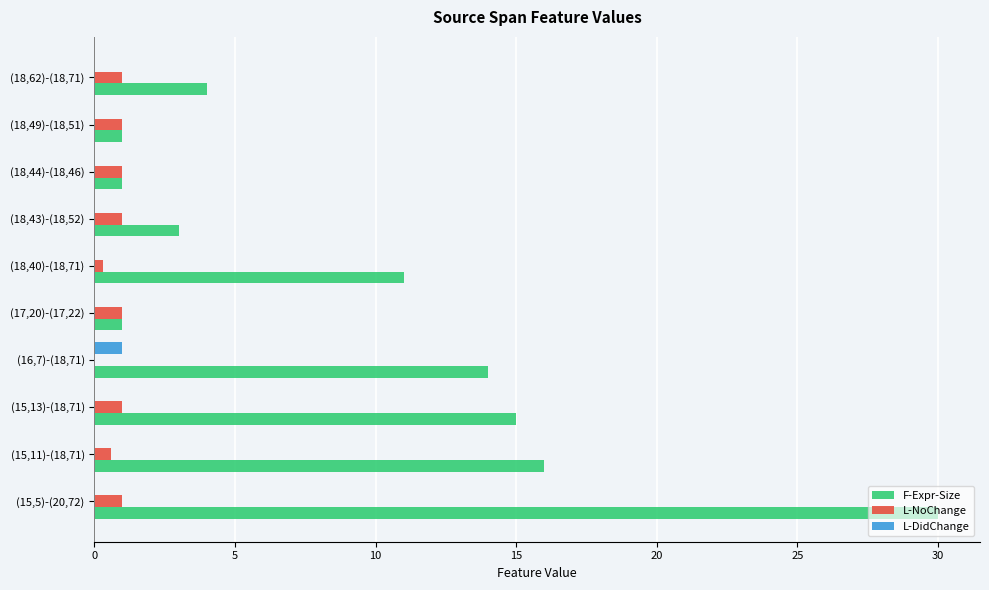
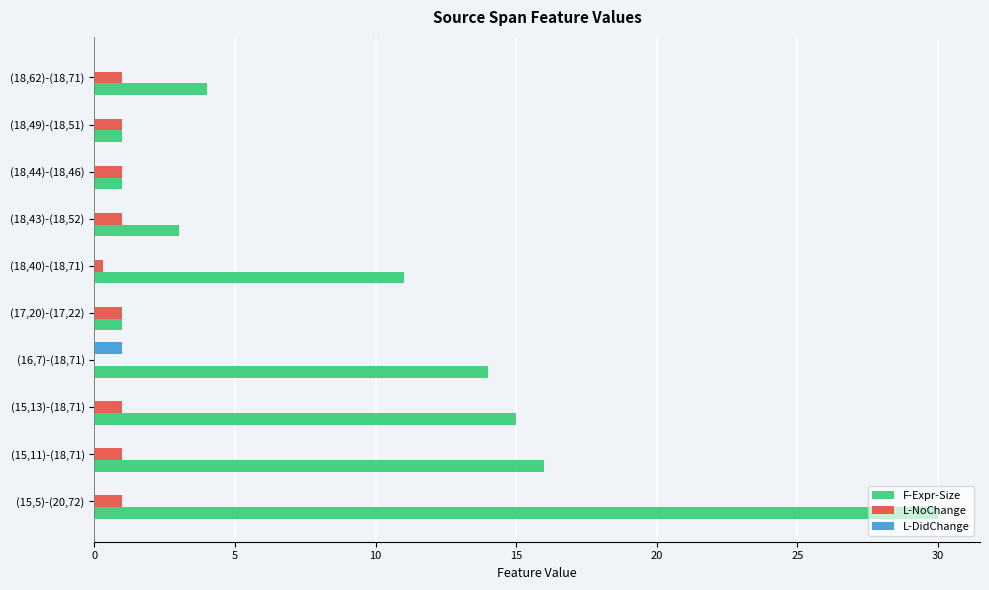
L-NoChange, (15,11)-(18,71): 0.6 -> 1.0
